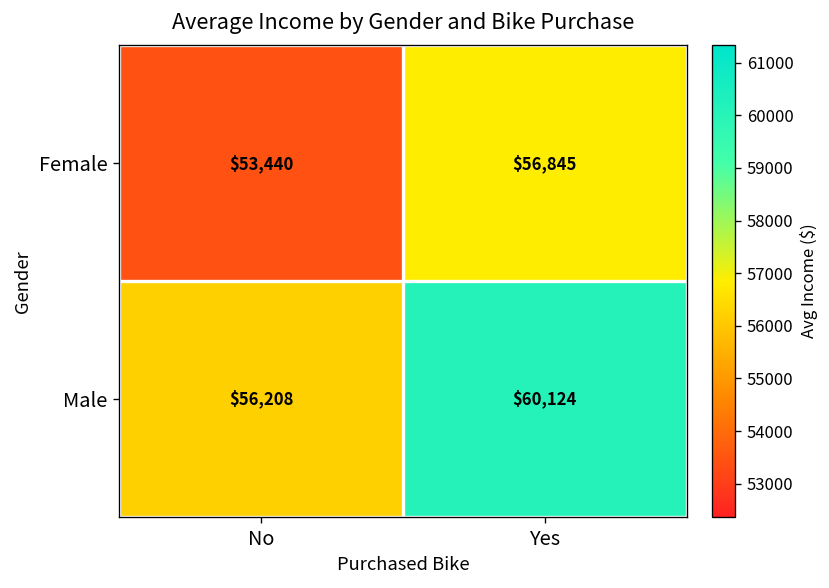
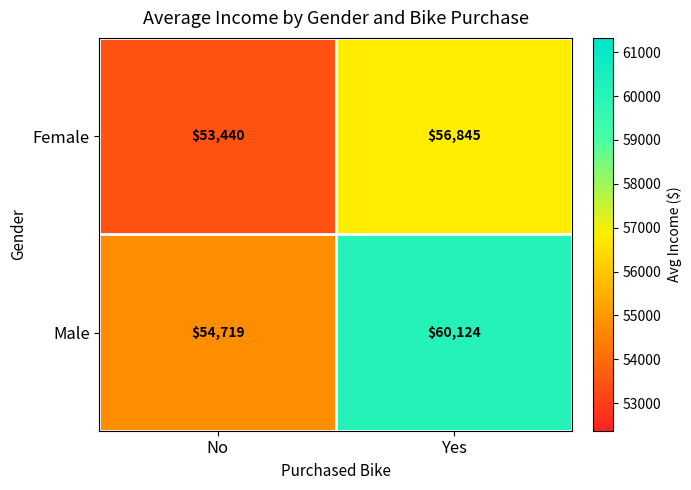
Male, No: $56,208 -> $54,719
